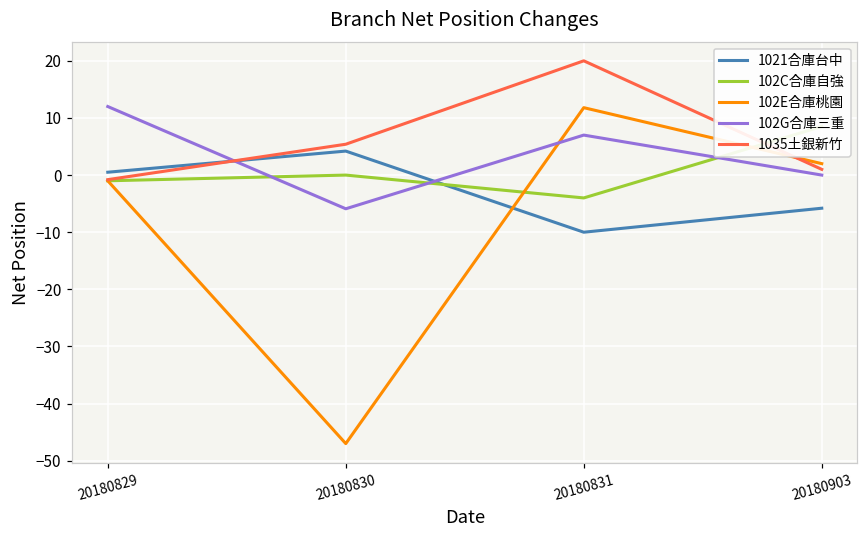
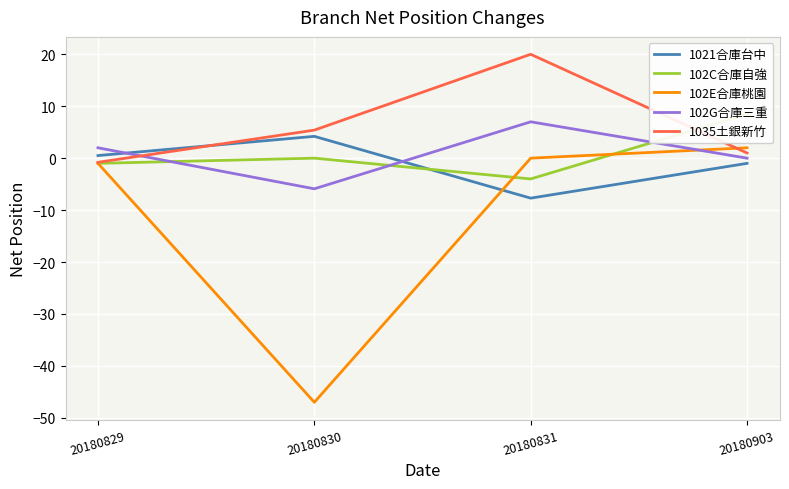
102G合庫三重, 20180829: 12 -> 2
1021合庫台中, 20180831: -10 -> -8
102E合庫桃園, 20180831: 12 -> 0
1021合庫台中, 20180903: -6 -> -1
